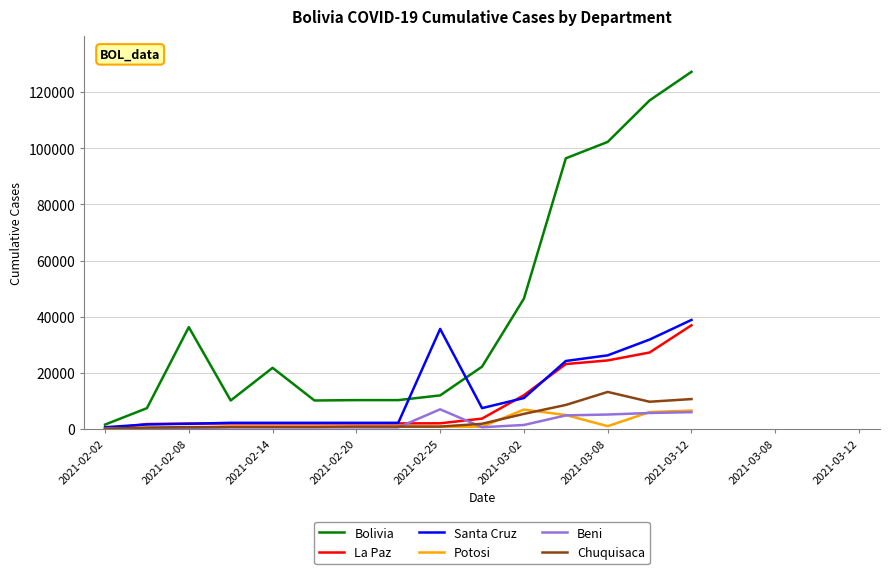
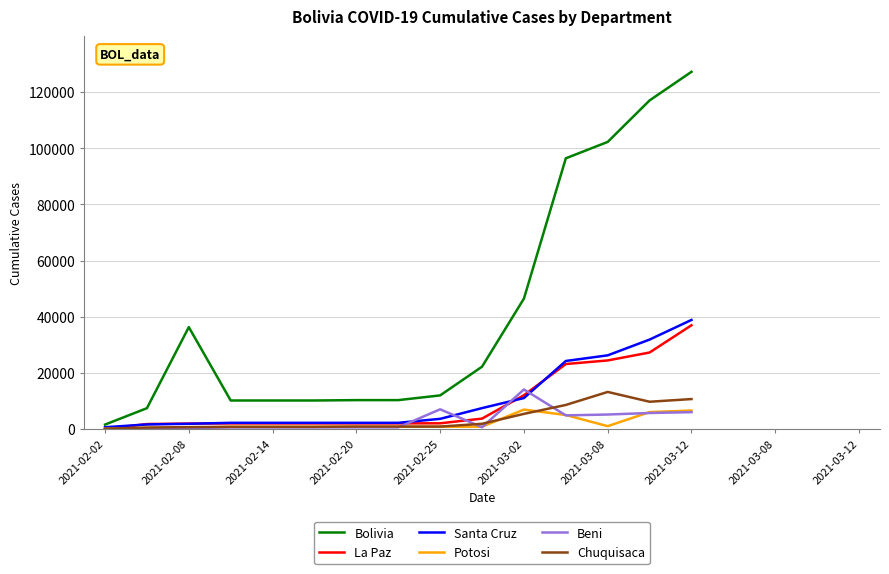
Bolivia, 2021-02-14: 22000 -> 10000
Santa Cruz, 2021-02-25: 36000 -> 4000
Beni, 2021-03-02: 1000 -> 14000
